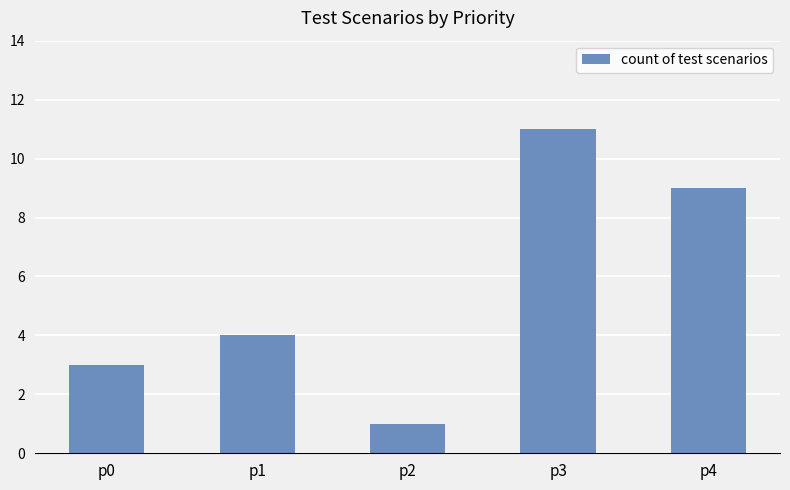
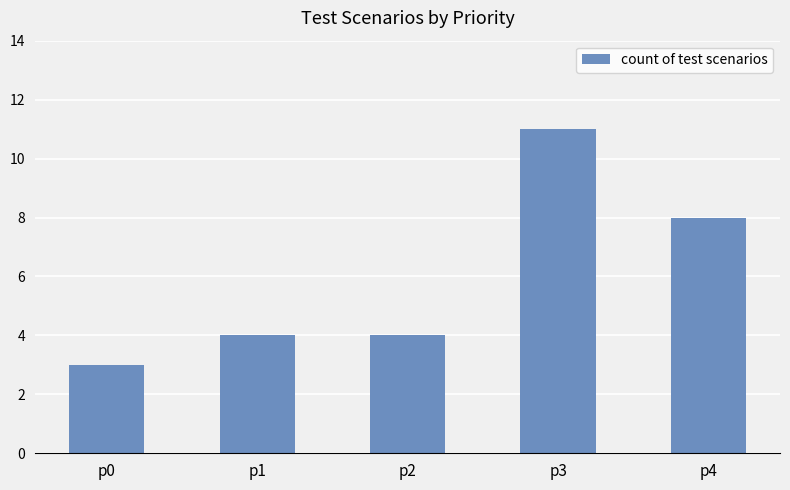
p2: 1 -> 4
p4: 9 -> 8
